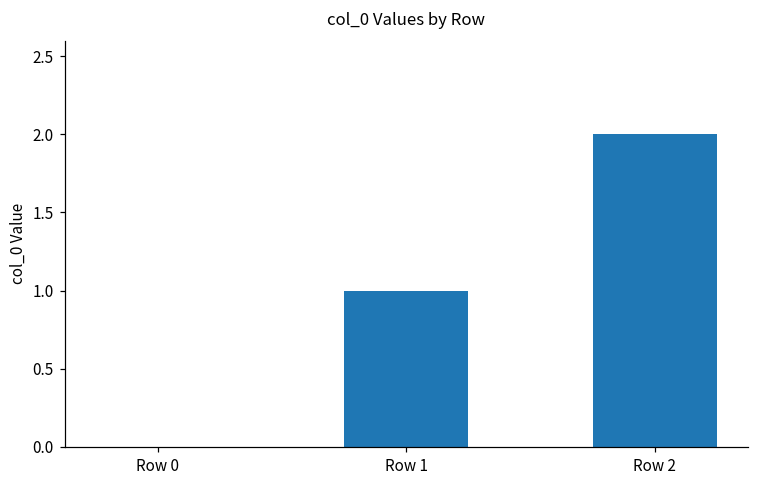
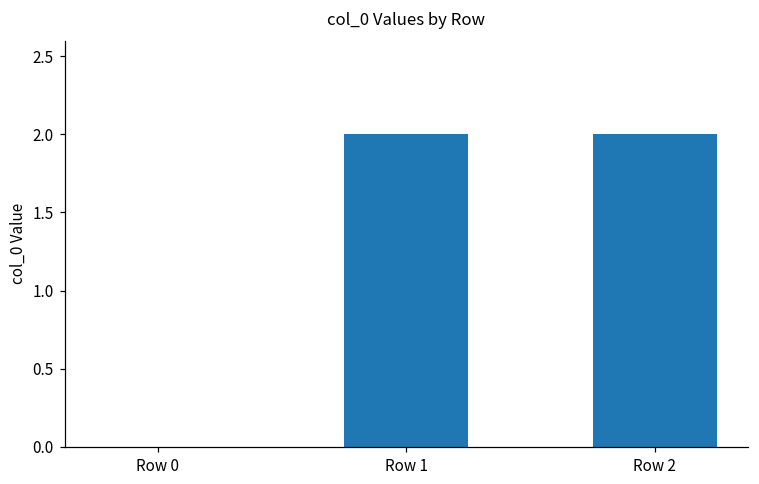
Row 1: 1 -> 2
